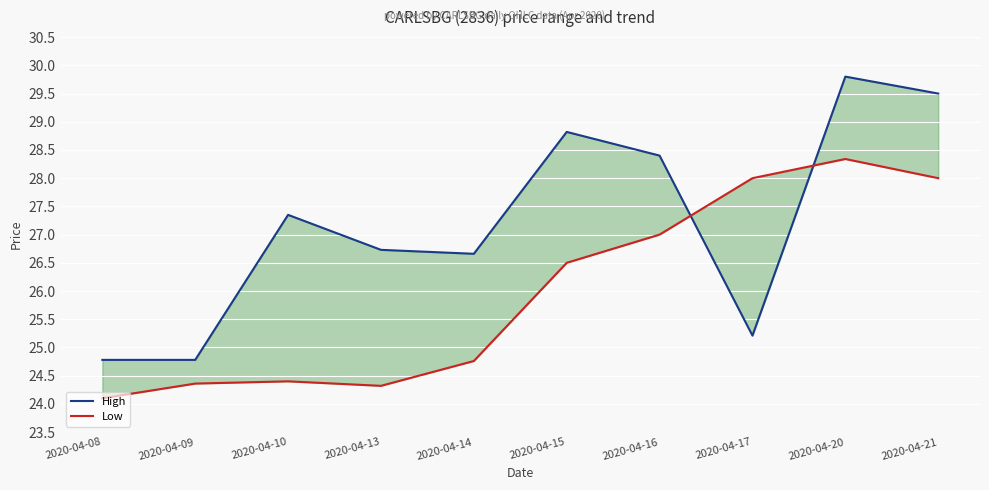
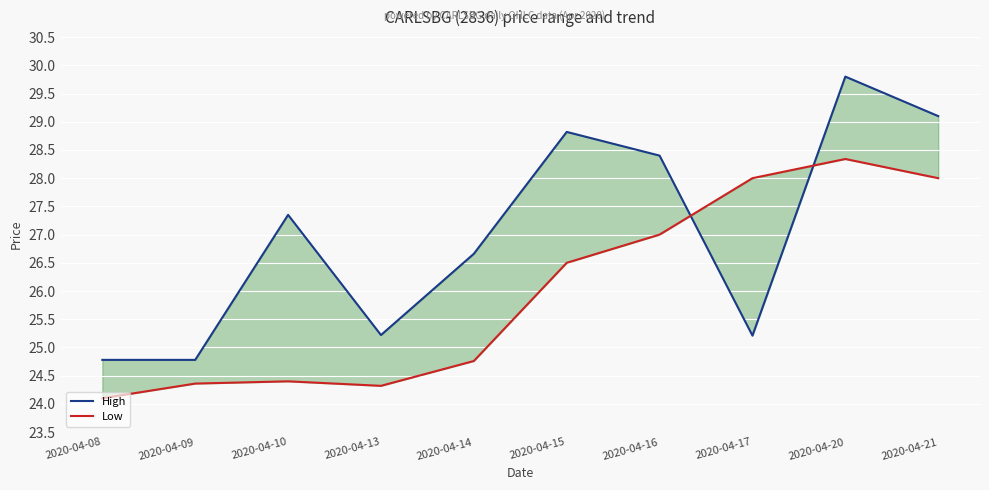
High, 2020-04-13: 26.7 -> 25.2
High, 2020-04-21: 29.5 -> 29.1
